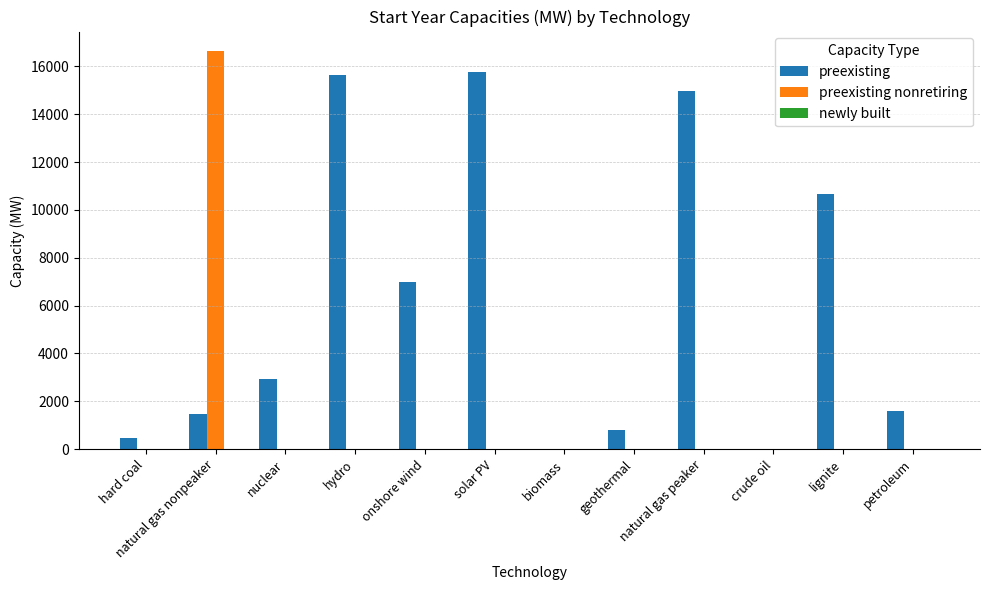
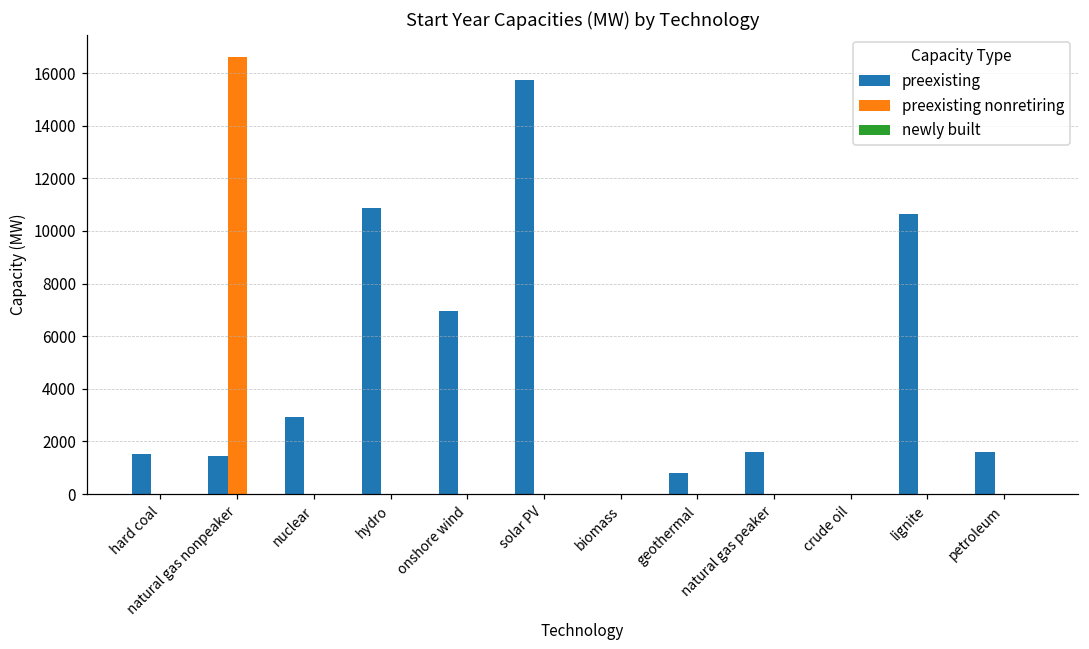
preexisting, hard coal: 500 -> 1500
preexisting, hydro: 15600 -> 10900
preexisting, natural gas peaker: 15000 -> 1600
